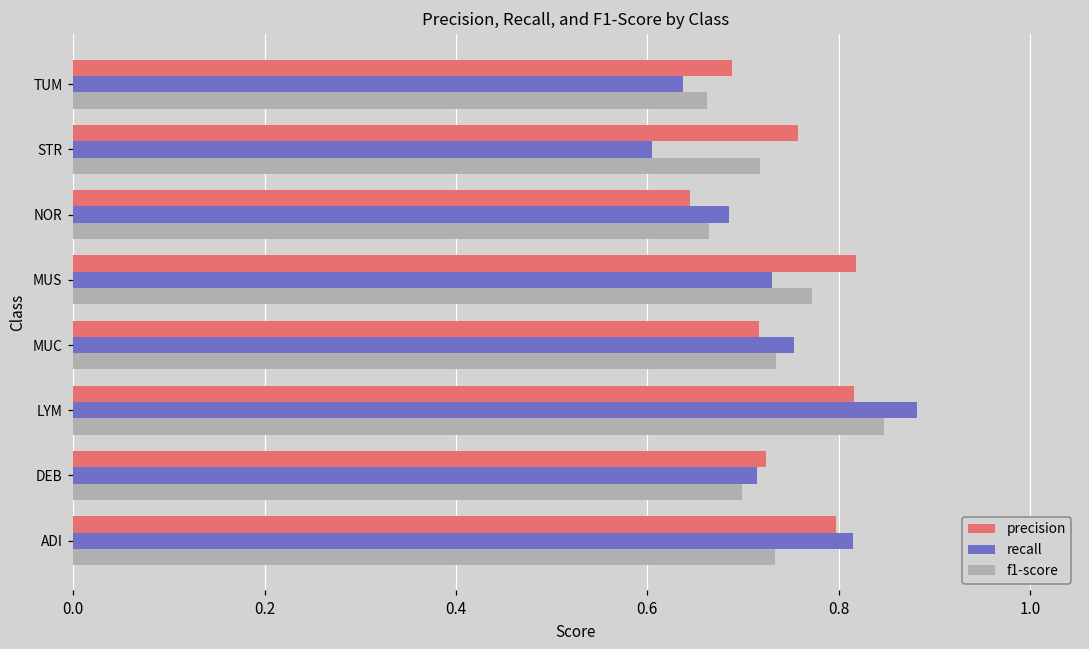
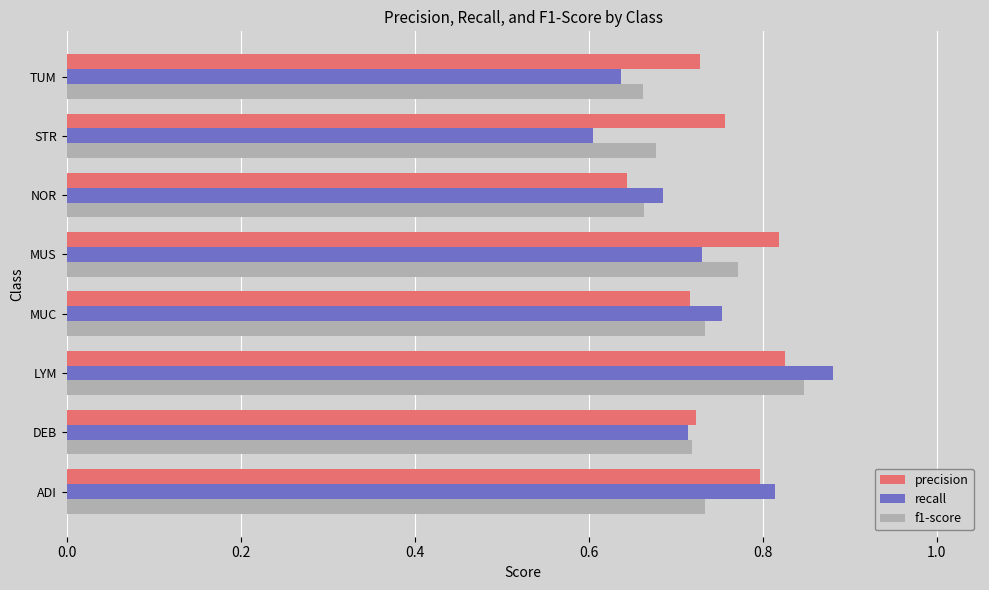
precision, TUM: 0.69 -> 0.73
f1-score, STR: 0.72 -> 0.68
precision, LYM: 0.82 -> 0.83
f1-score, DEB: 0.70 -> 0.72
